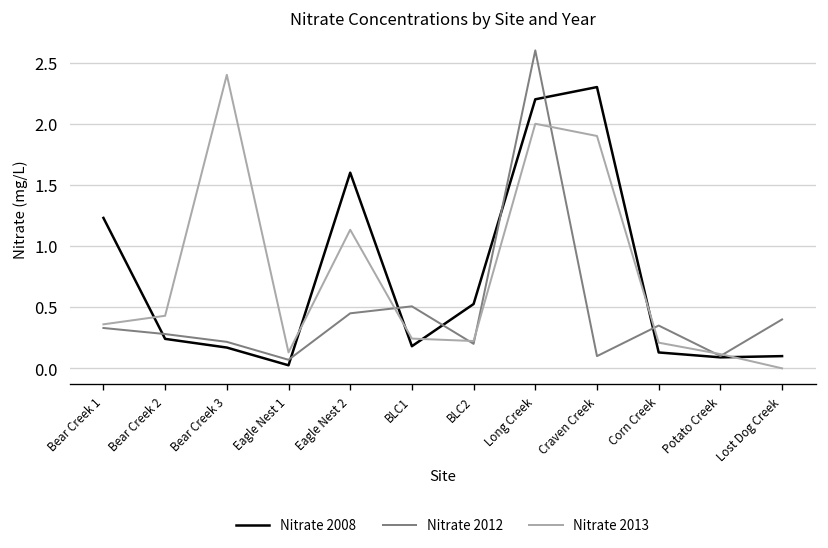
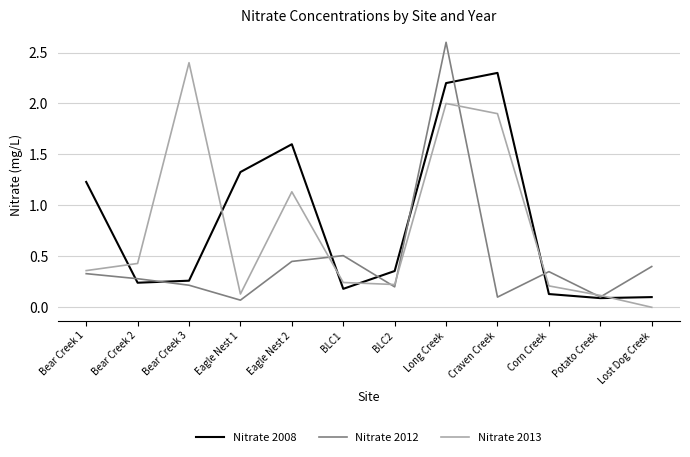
Nitrate 2008, Bear Creek 3: 0.17 -> 0.26
Nitrate 2008, Eagle Nest 1: 0.03 -> 1.33
Nitrate 2008, BLC2: 0.53 -> 0.36
